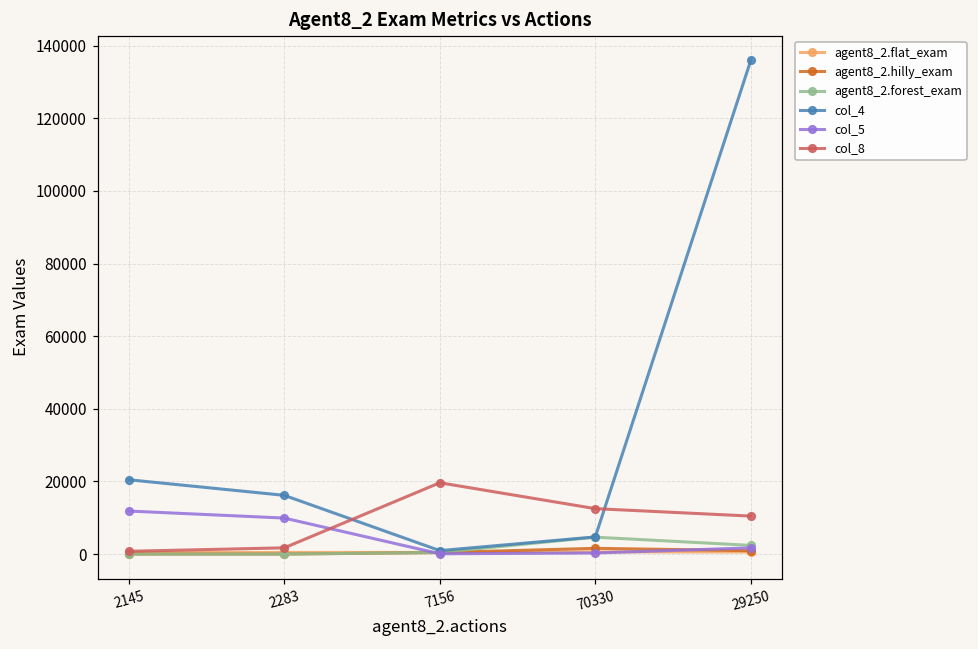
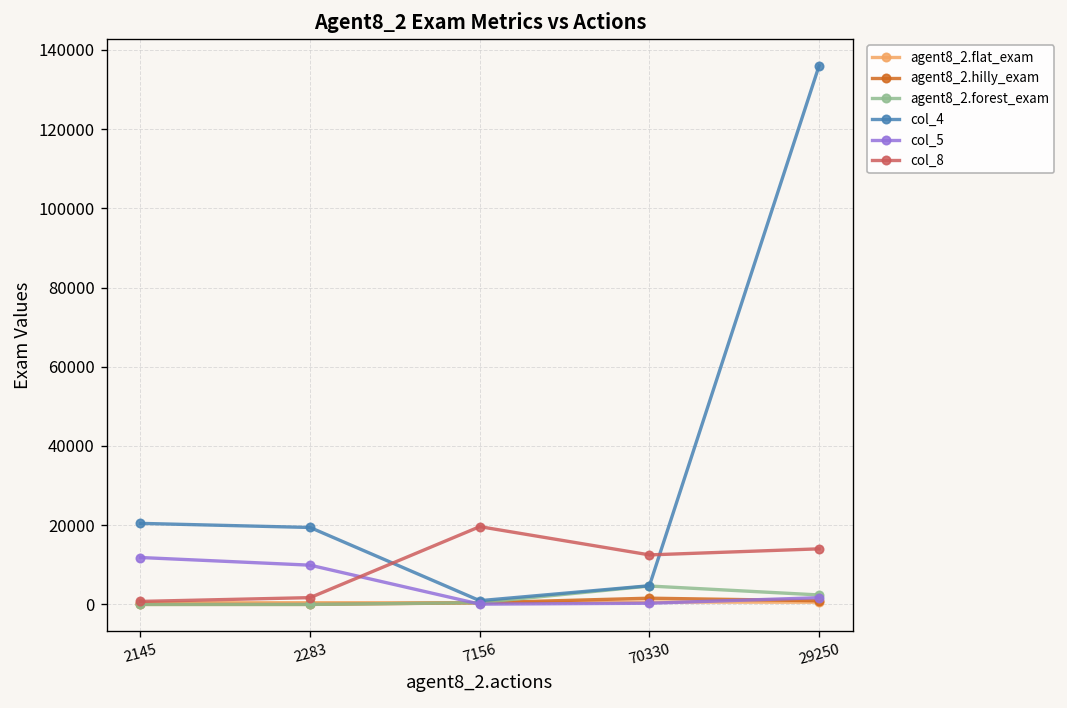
col_4, 2283: 16000 -> 19000
col_8, 29250: 10000 -> 14000
